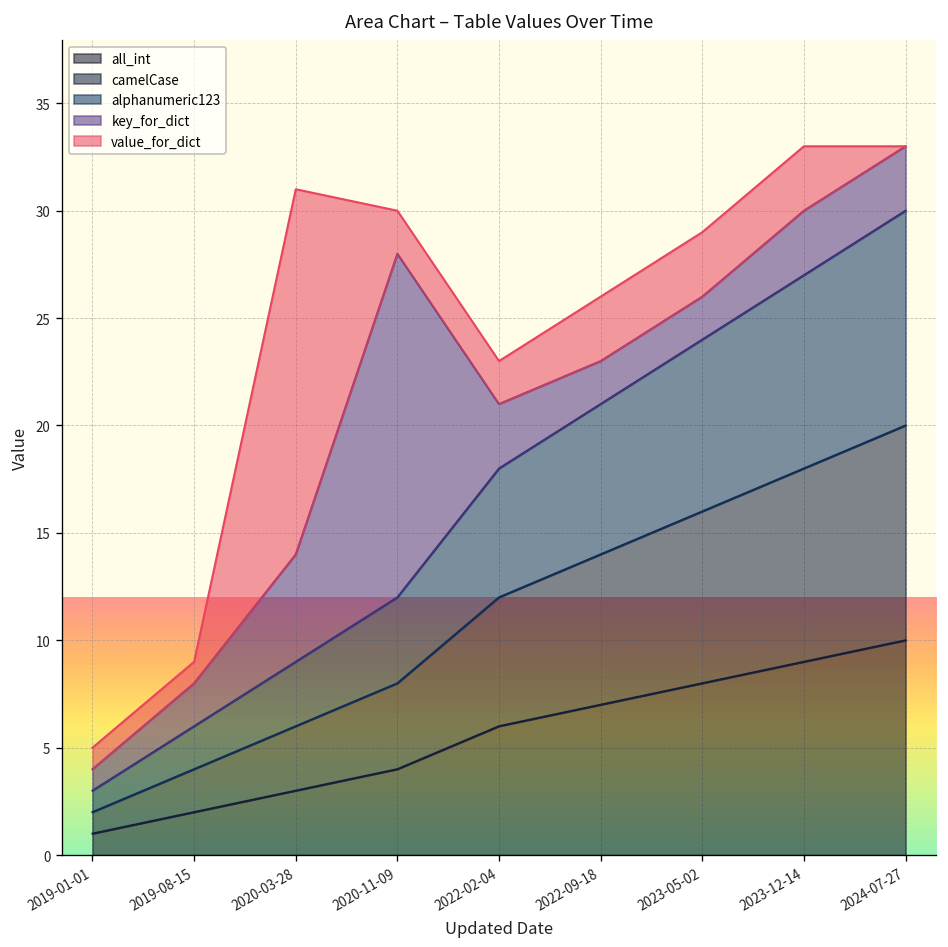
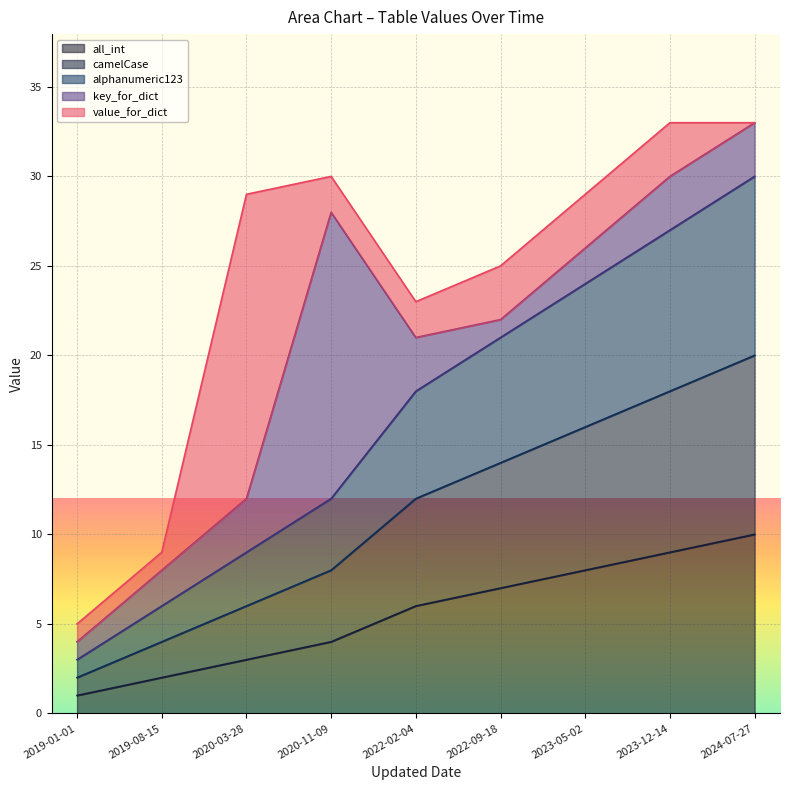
key_for_dict, 2020-03-28: 5 -> 3
key_for_dict, 2022-09-18: 2 -> 1
